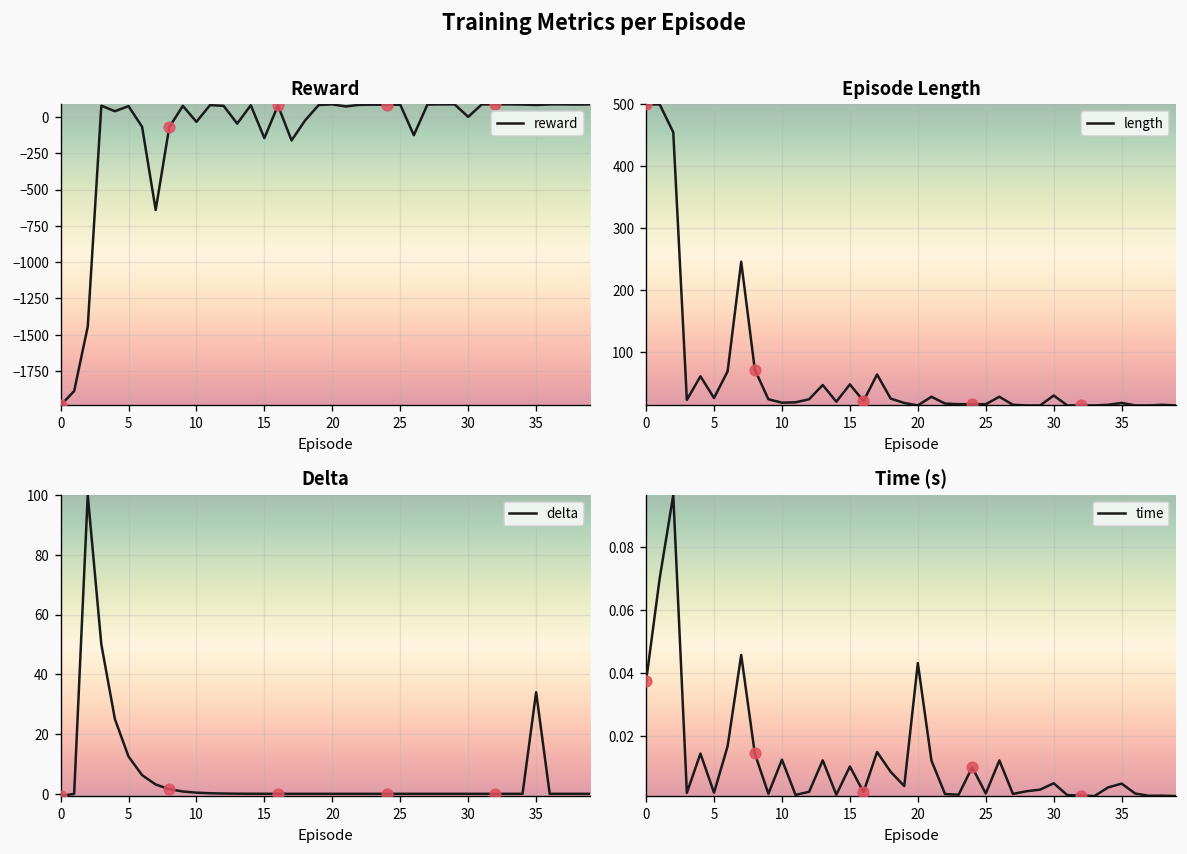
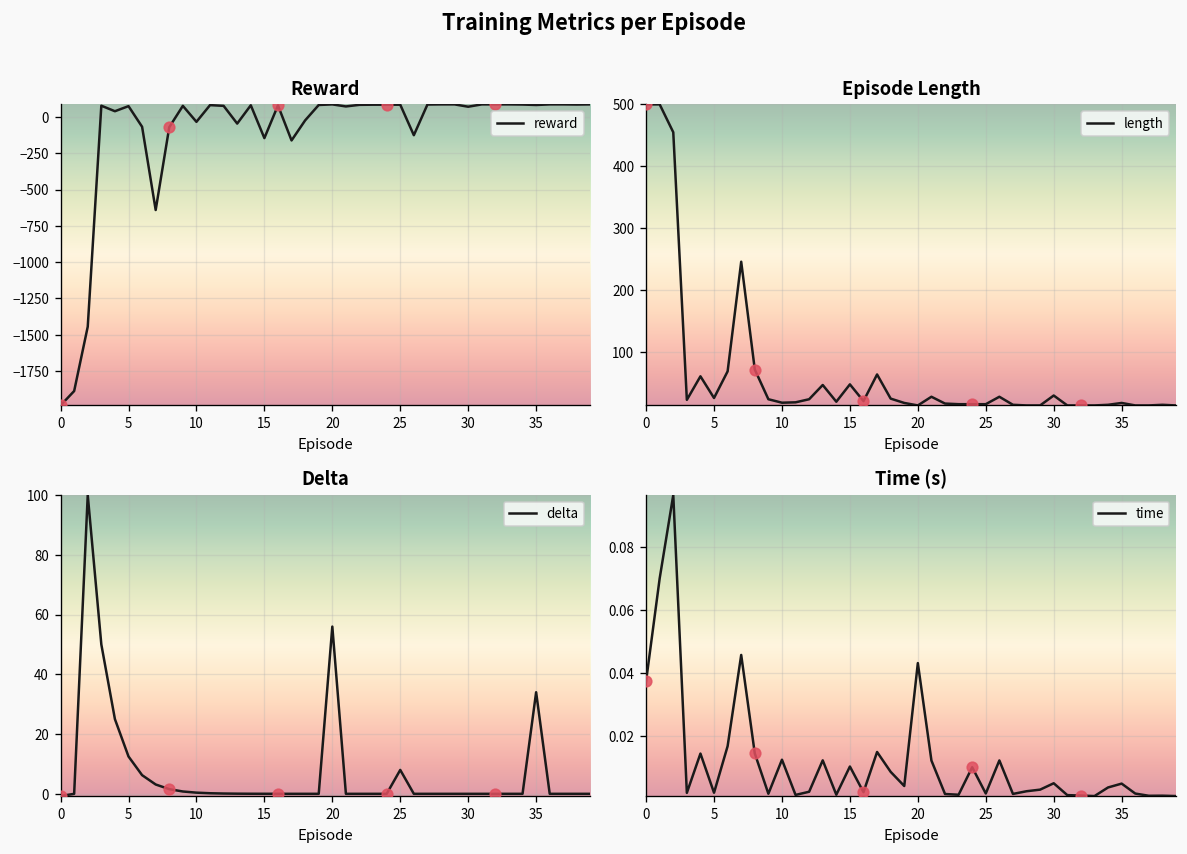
Reward, reward, 30: 0 -> 70
Delta, delta, 20: 0 -> 56
Delta, delta, 25: 0 -> 8
